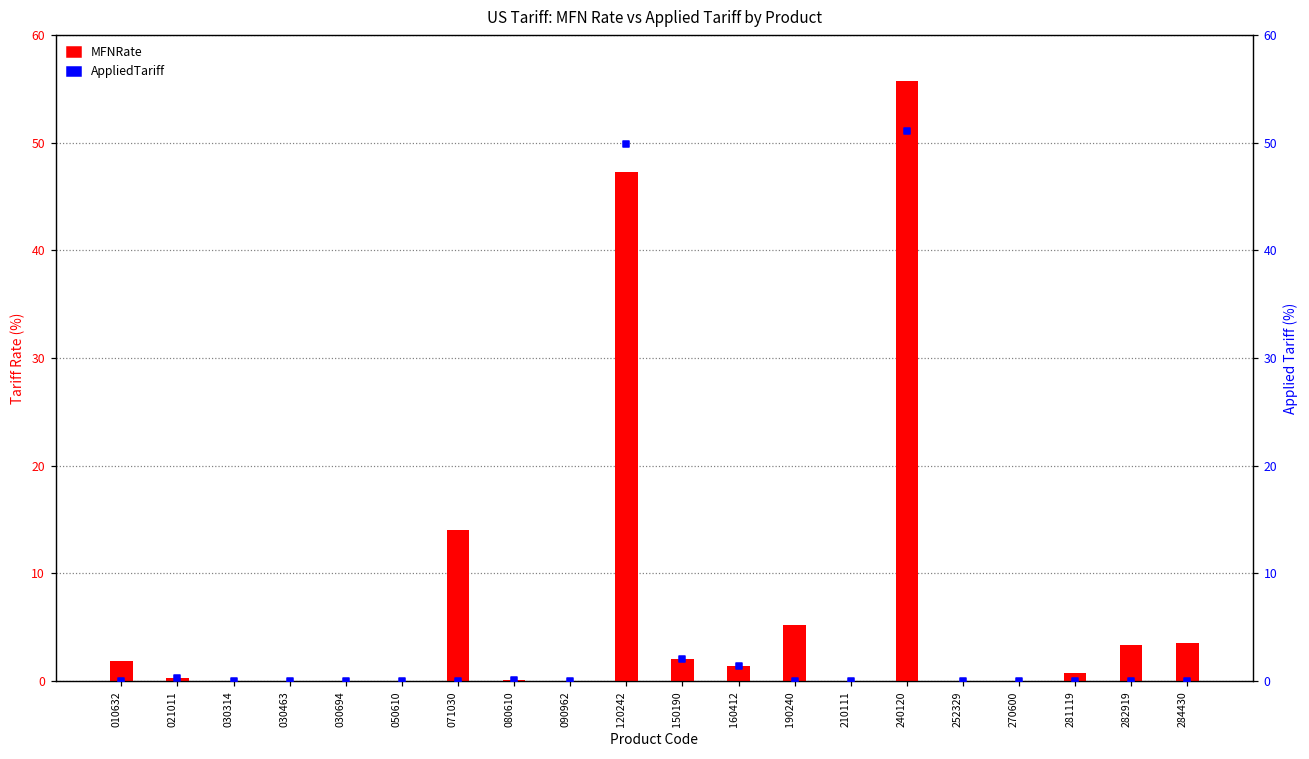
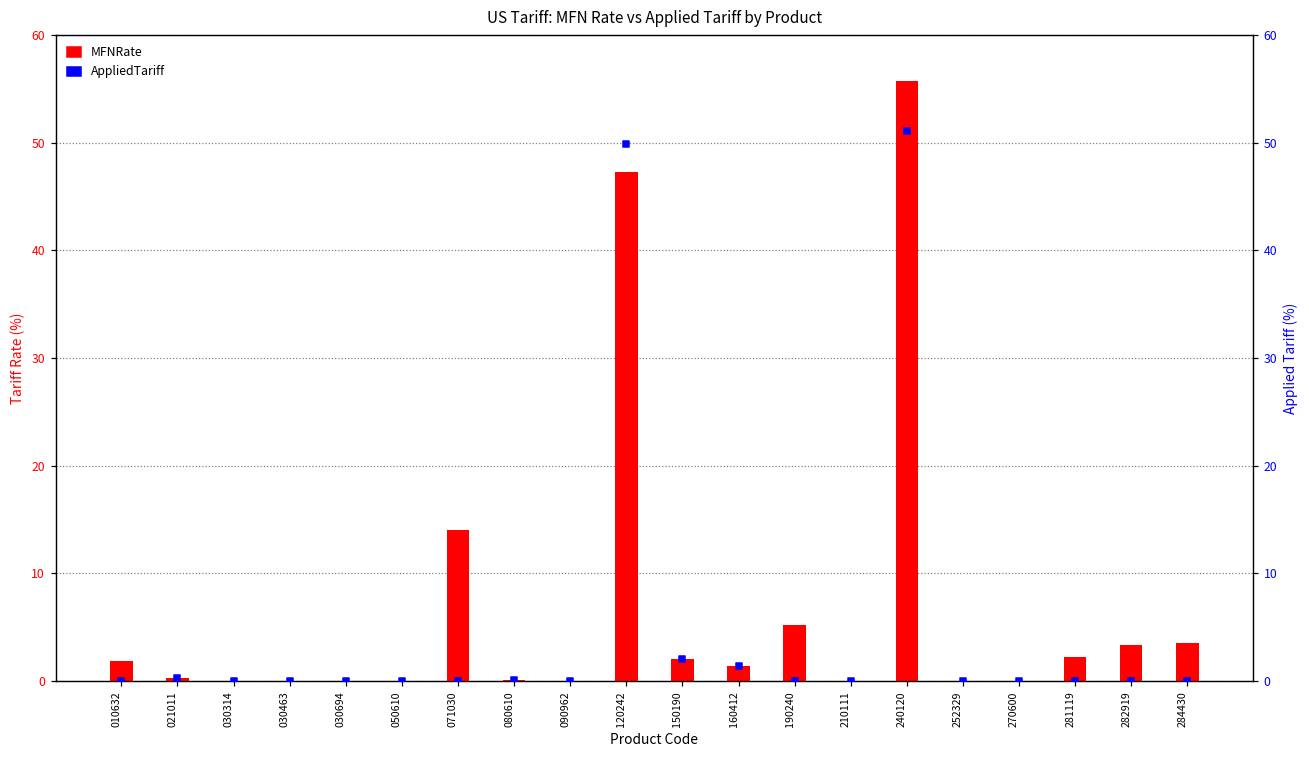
MFNRate, 281119: 1 -> 2
